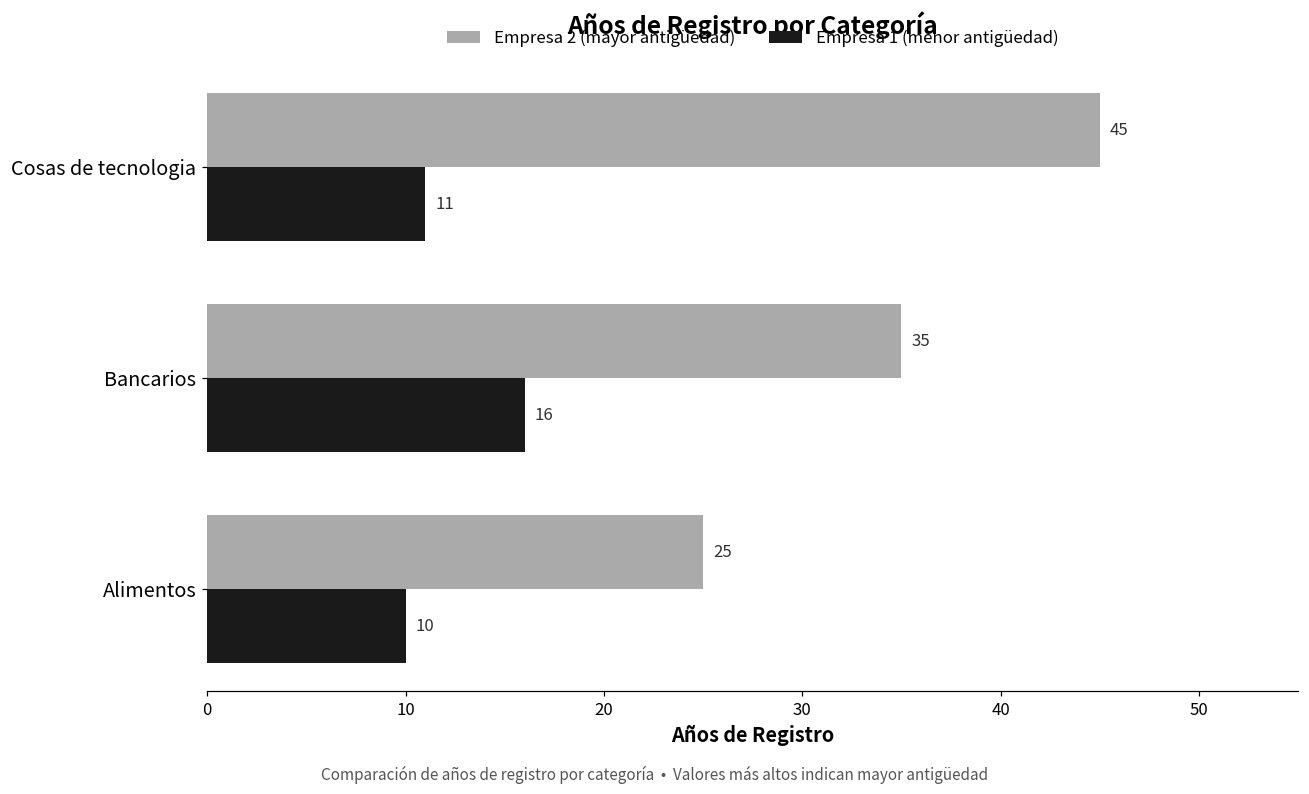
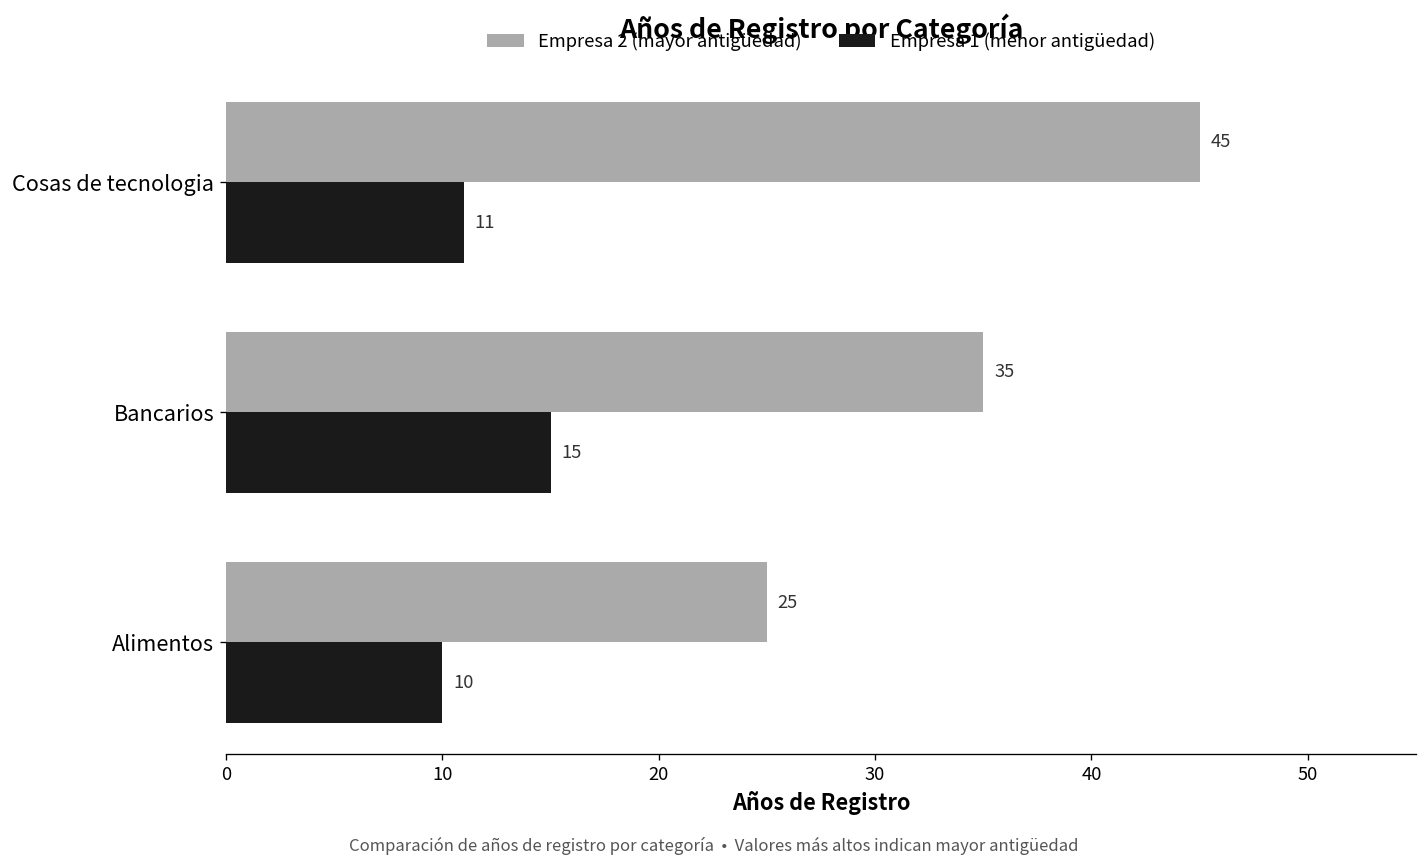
Empresa 1 (menor antigüedad), Bancarios: 16 -> 15
